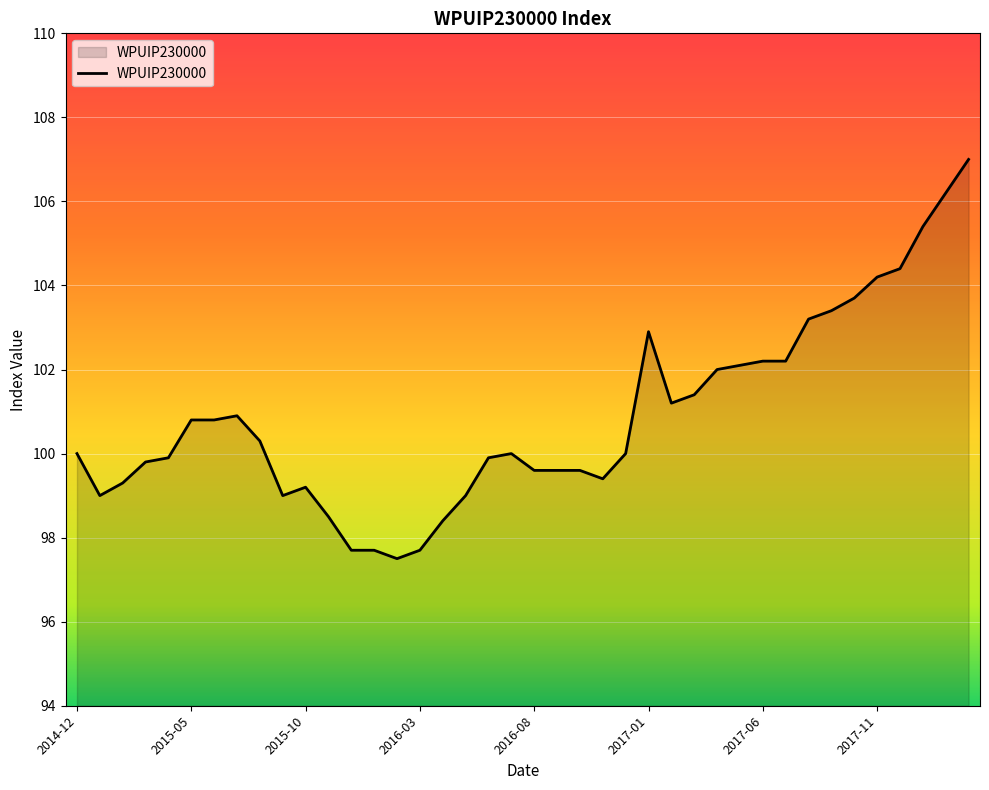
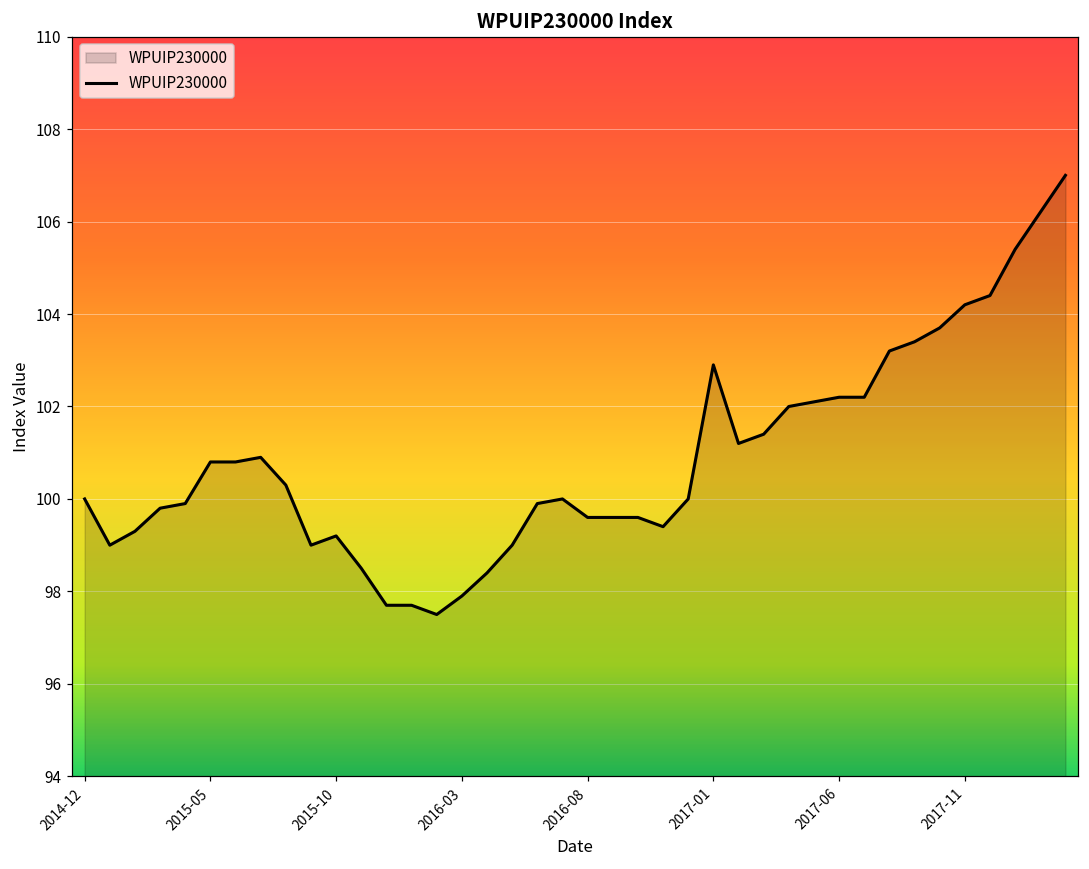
2016-03: 97.7 -> 97.9
